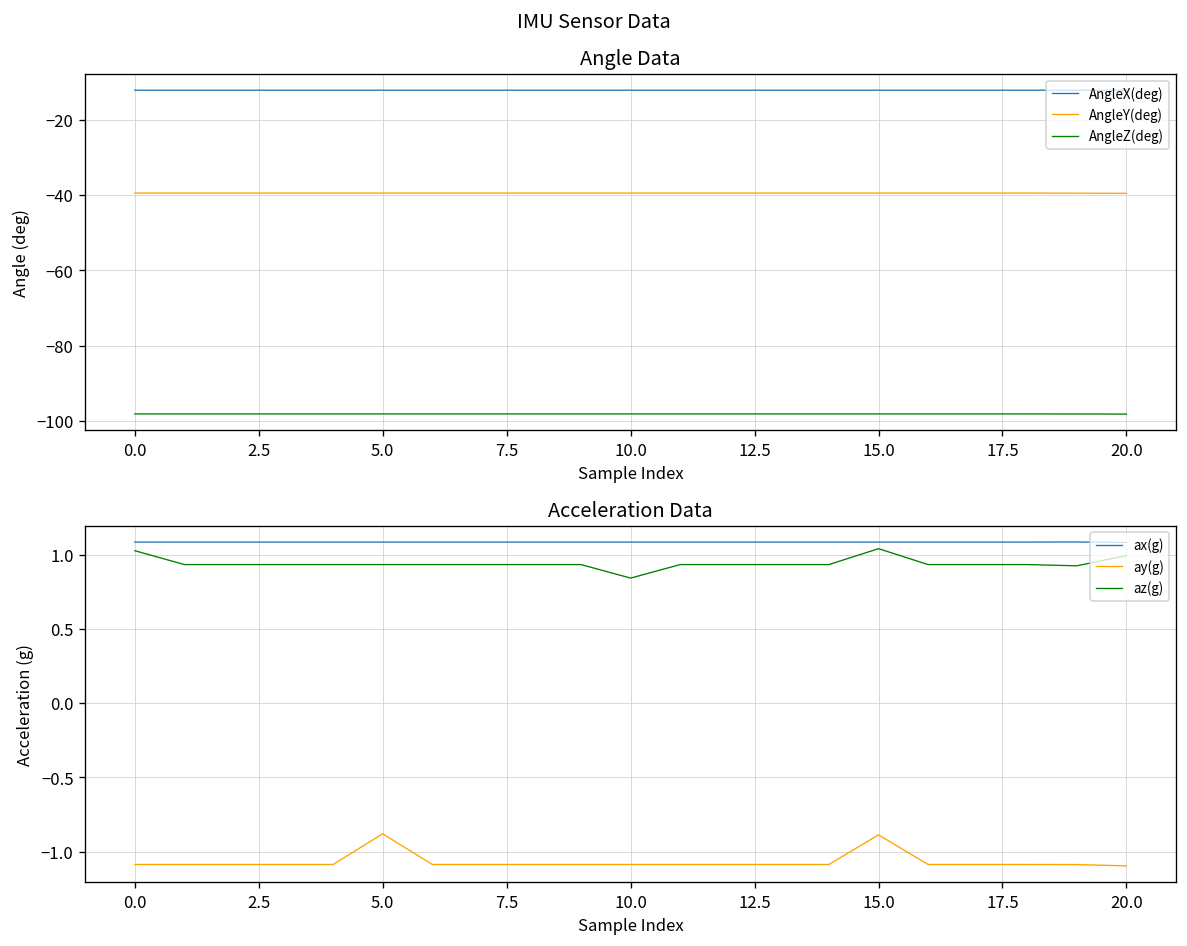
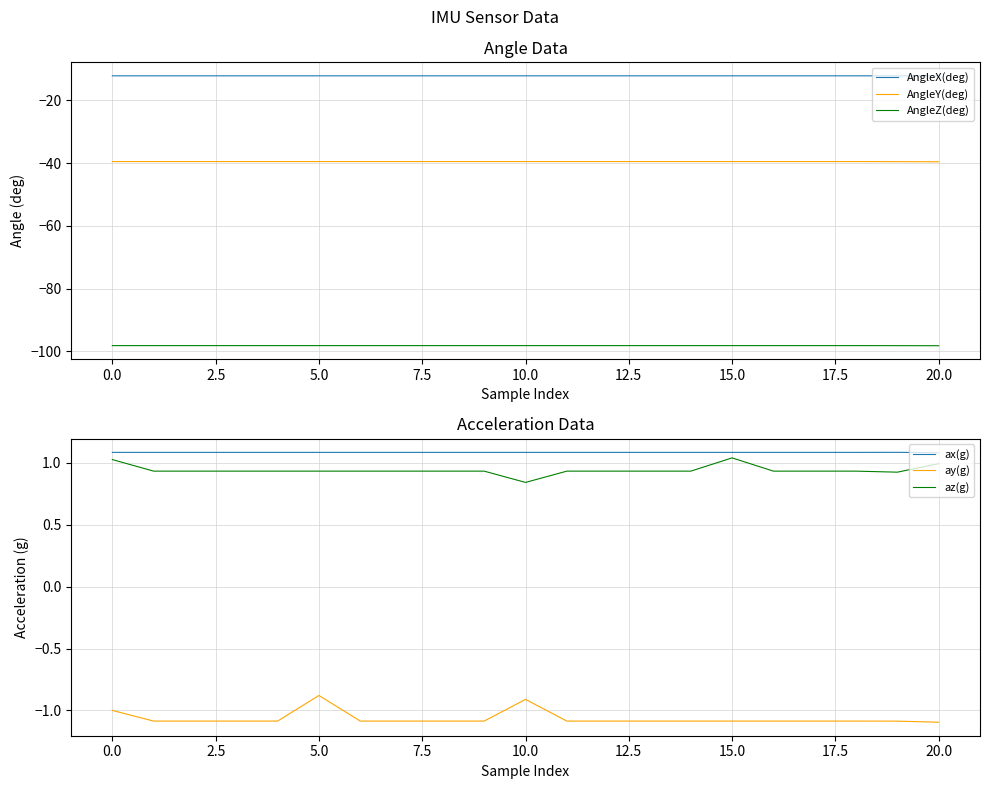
Acceleration Data, ay(g), 0.0: -1.09 -> -1.00
Acceleration Data, ay(g), 10.0: -1.09 -> -0.91
Acceleration Data, ay(g), 15.0: -0.89 -> -1.09
